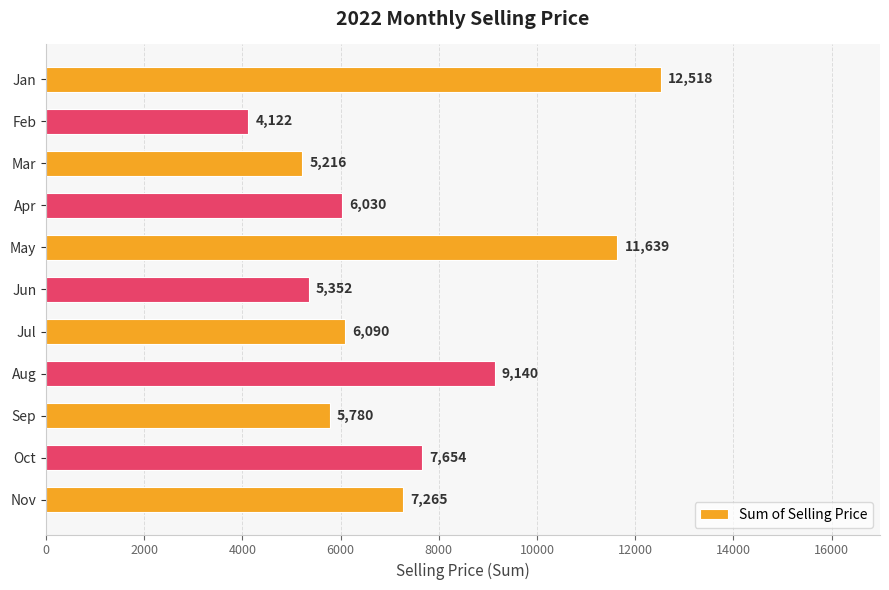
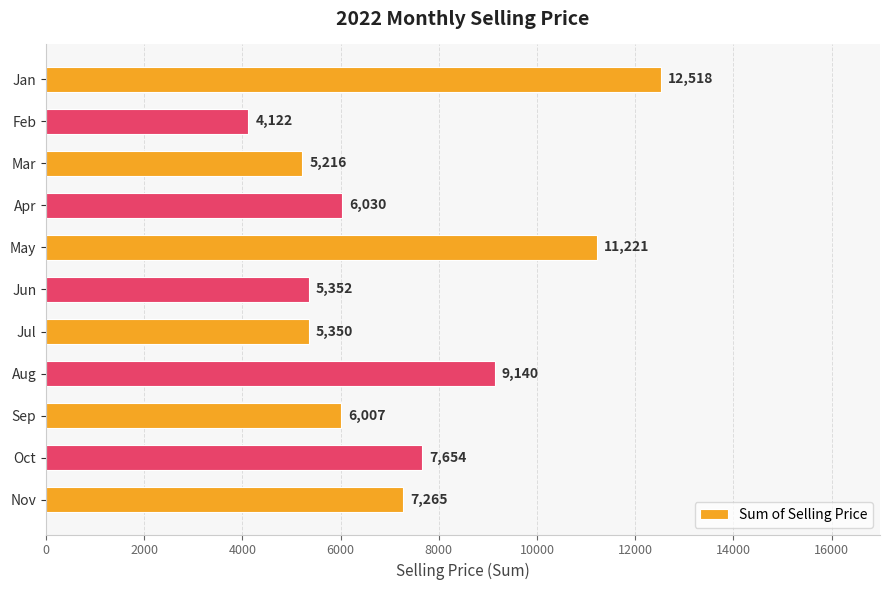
May: 11,639 -> 11,221
Jul: 6,090 -> 5,350
Sep: 5,780 -> 6,007
